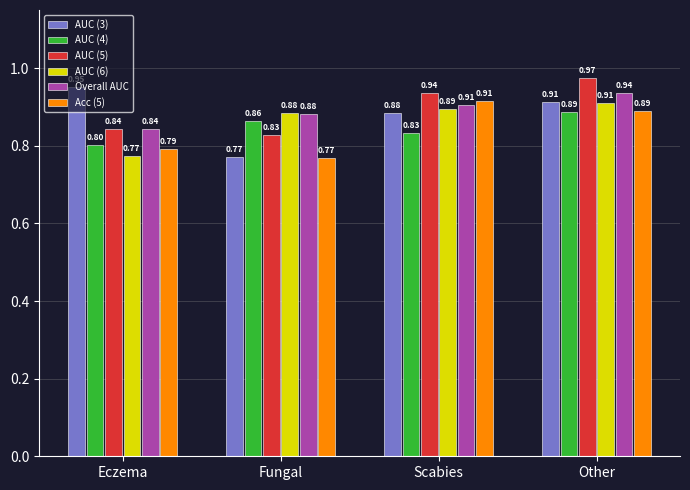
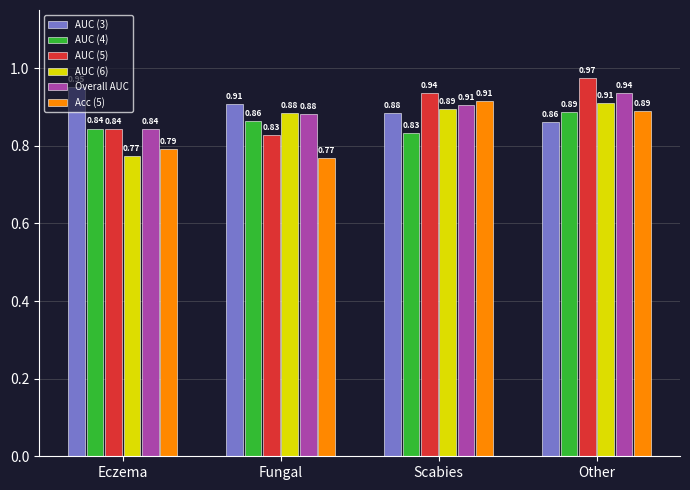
AUC (4), Eczema: 0.80 -> 0.84
AUC (3), Fungal: 0.77 -> 0.91
AUC (3), Other: 0.91 -> 0.86
